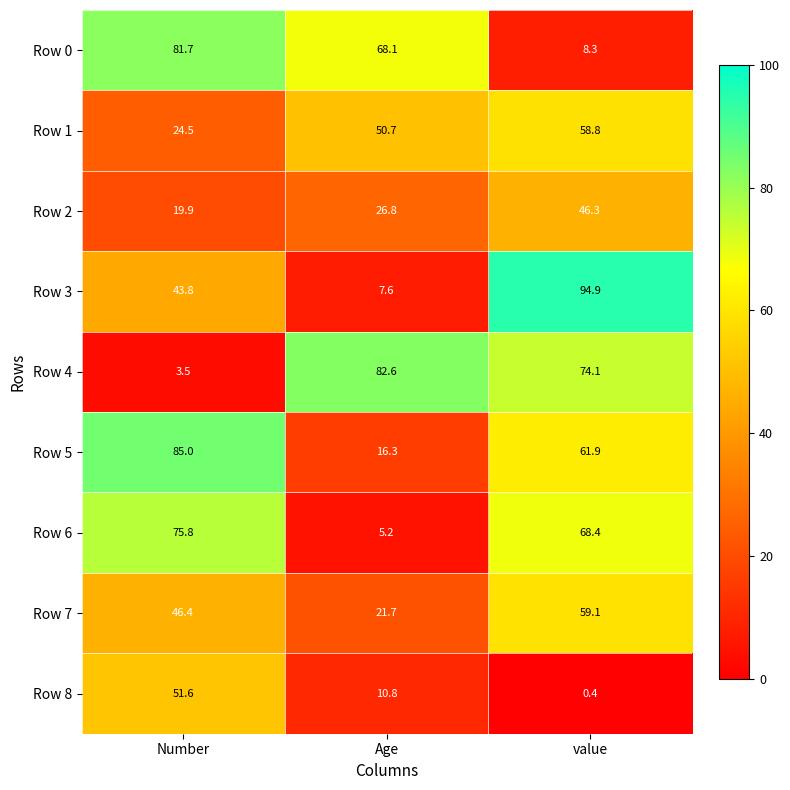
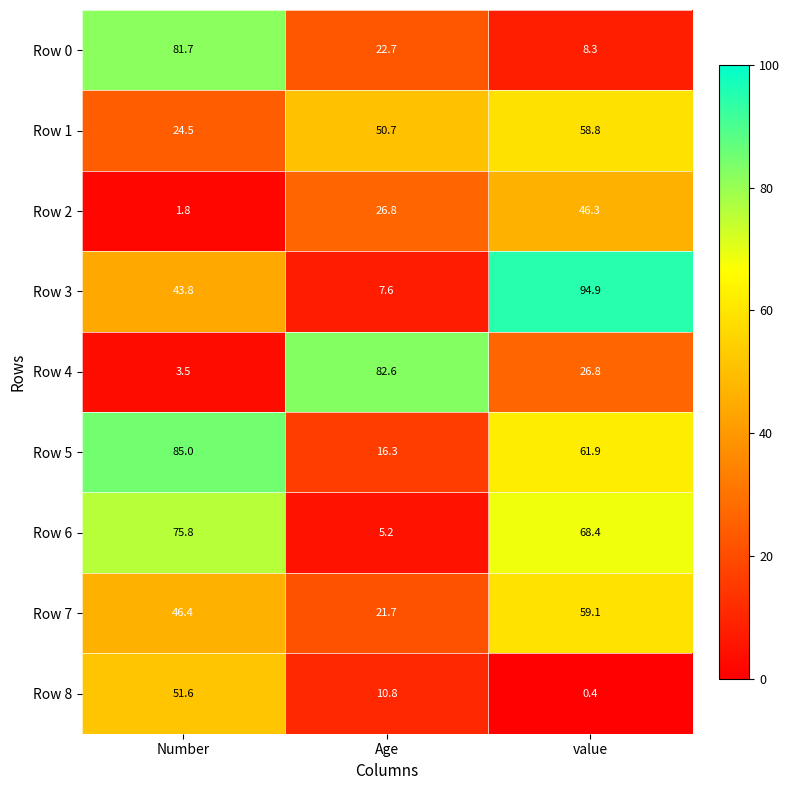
Row 0, Age: 68.1 -> 22.7
Row 2, Number: 19.9 -> 1.8
Row 4, value: 74.1 -> 26.8
